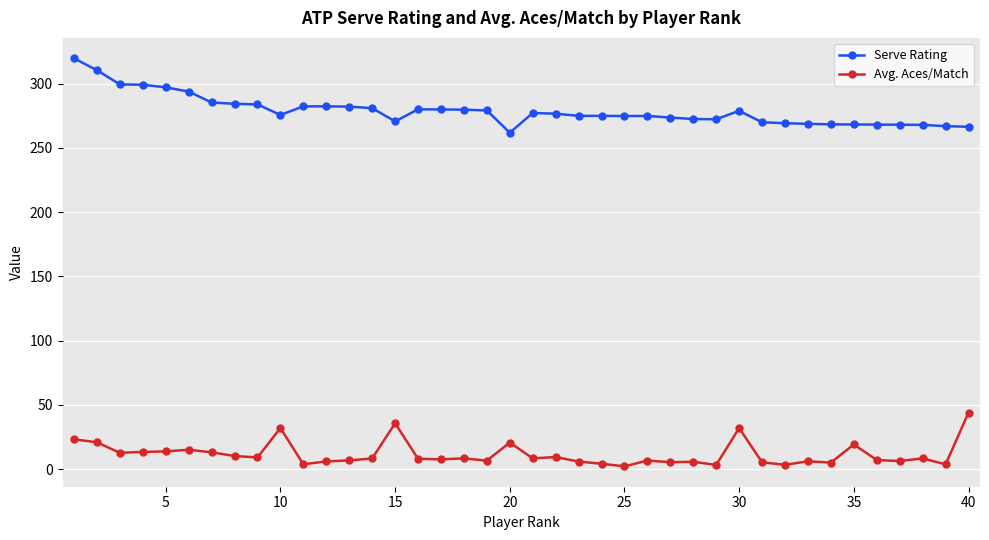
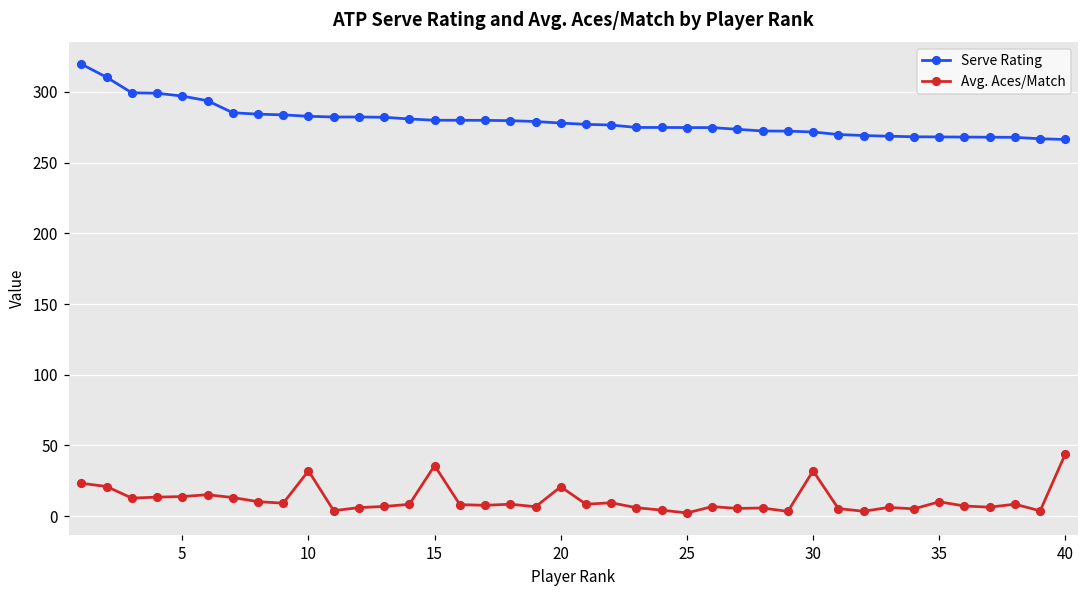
Serve Rating, 10: 276 -> 283
Serve Rating, 15: 271 -> 280
Serve Rating, 20: 262 -> 278
Serve Rating, 30: 279 -> 272
Avg. Aces/Match, 35: 19 -> 10
